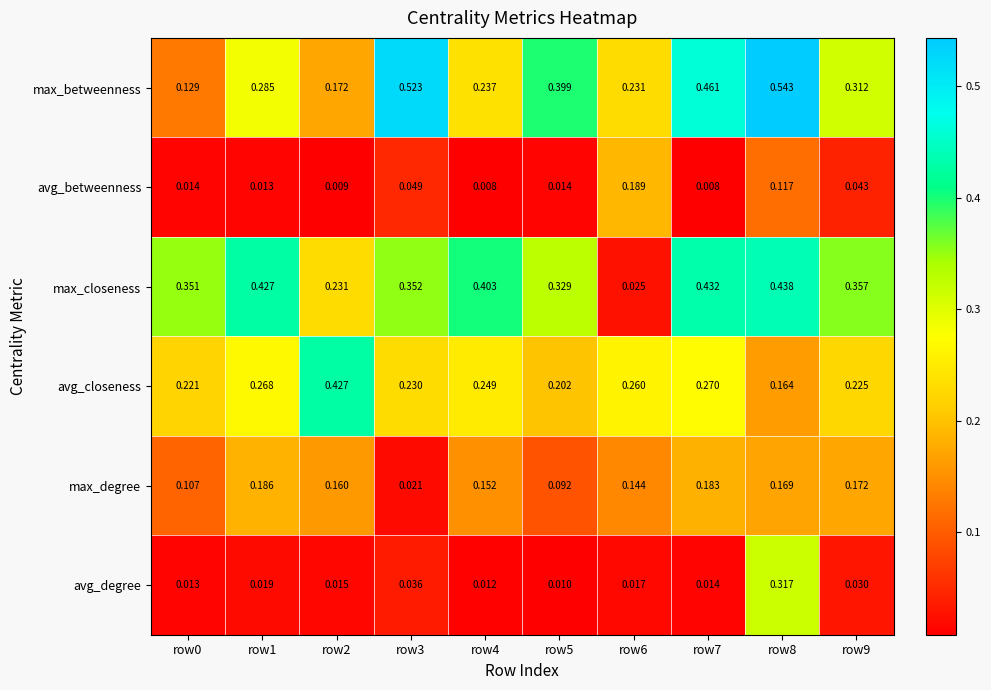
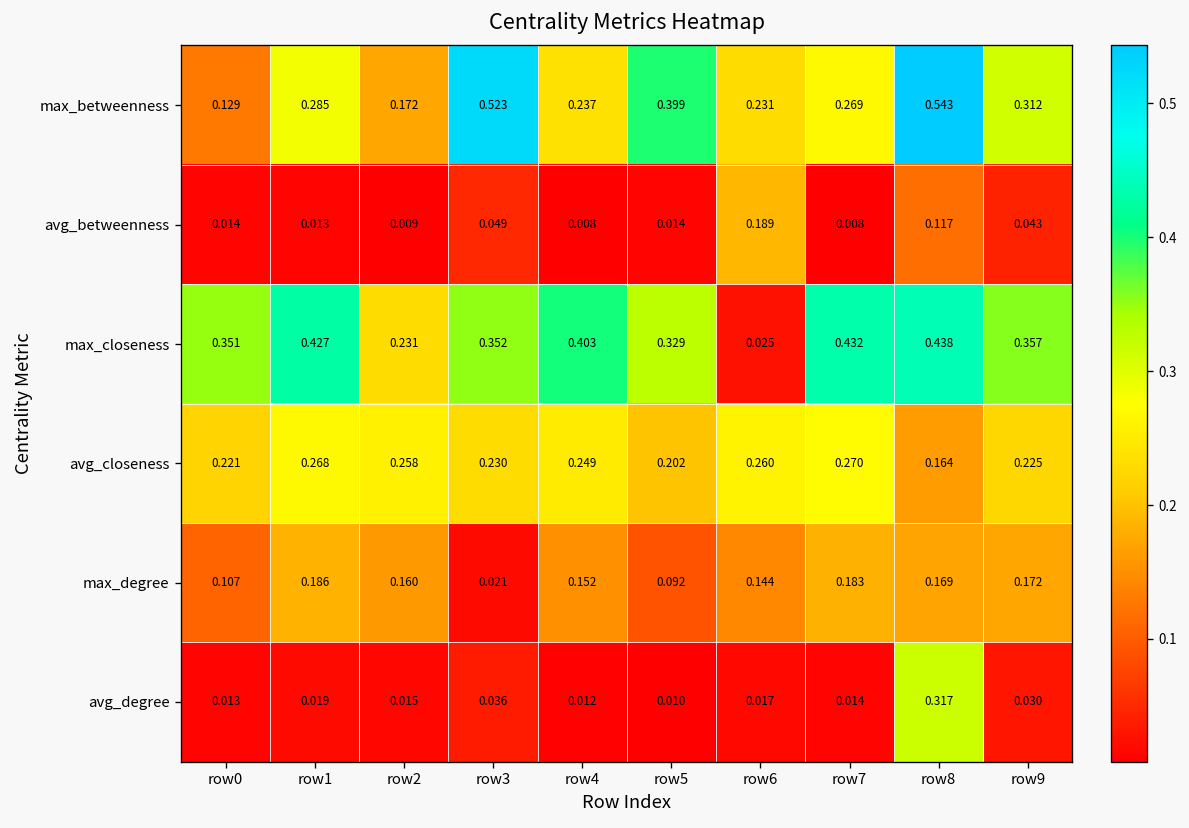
max_betweenness, row7: 0.461 -> 0.269
avg_closeness, row2: 0.427 -> 0.258
